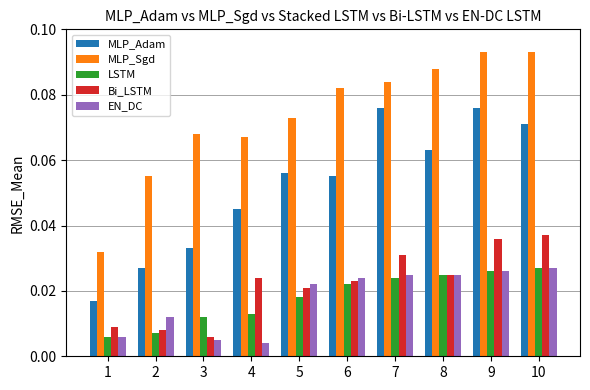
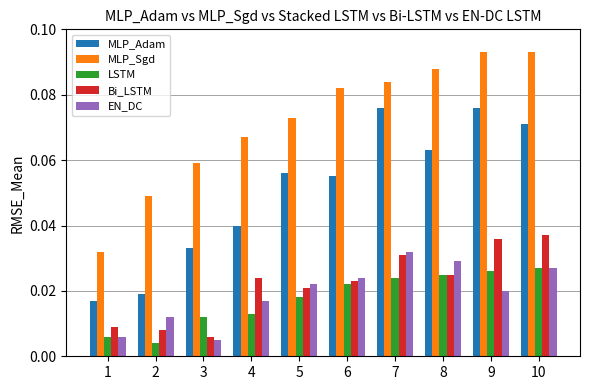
MLP_Adam, 2: 0.027 -> 0.019
MLP_Sgd, 2: 0.055 -> 0.049
LSTM, 2: 0.007 -> 0.004
MLP_Sgd, 3: 0.068 -> 0.059
MLP_Adam, 4: 0.045 -> 0.040
EN_DC, 4: 0.004 -> 0.017
EN_DC, 7: 0.025 -> 0.032
EN_DC, 8: 0.025 -> 0.029
EN_DC, 9: 0.026 -> 0.020
